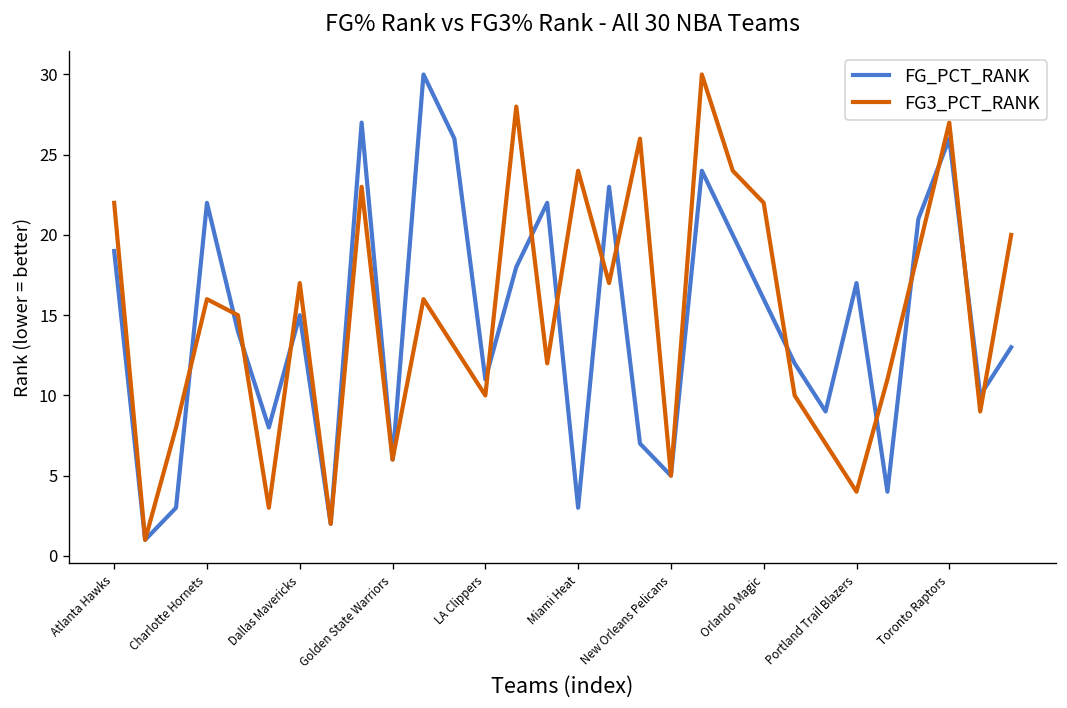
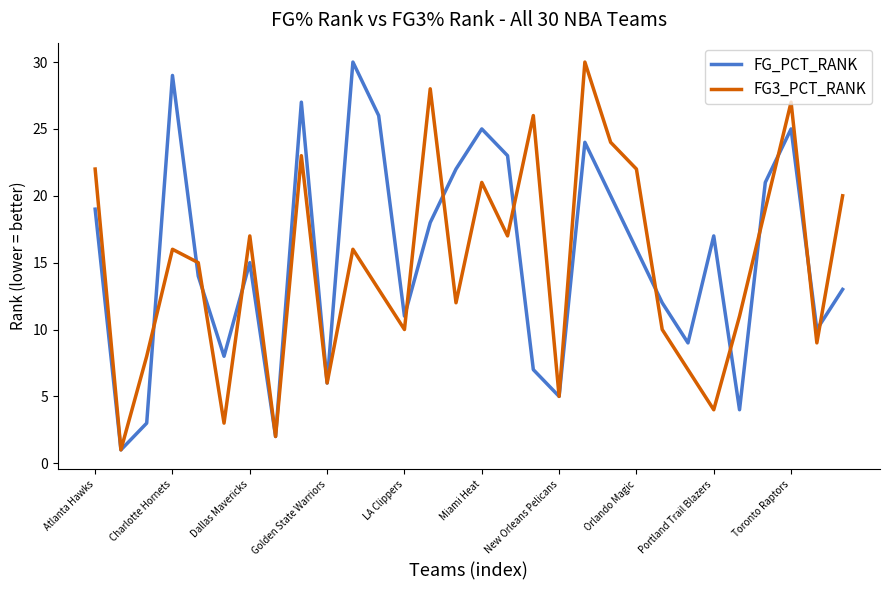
FG_PCT_RANK, Charlotte Hornets: 22 -> 29
FG_PCT_RANK, Miami Heat: 3 -> 25
FG3_PCT_RANK, Miami Heat: 24 -> 21
FG_PCT_RANK, Toronto Raptors: 26 -> 25
